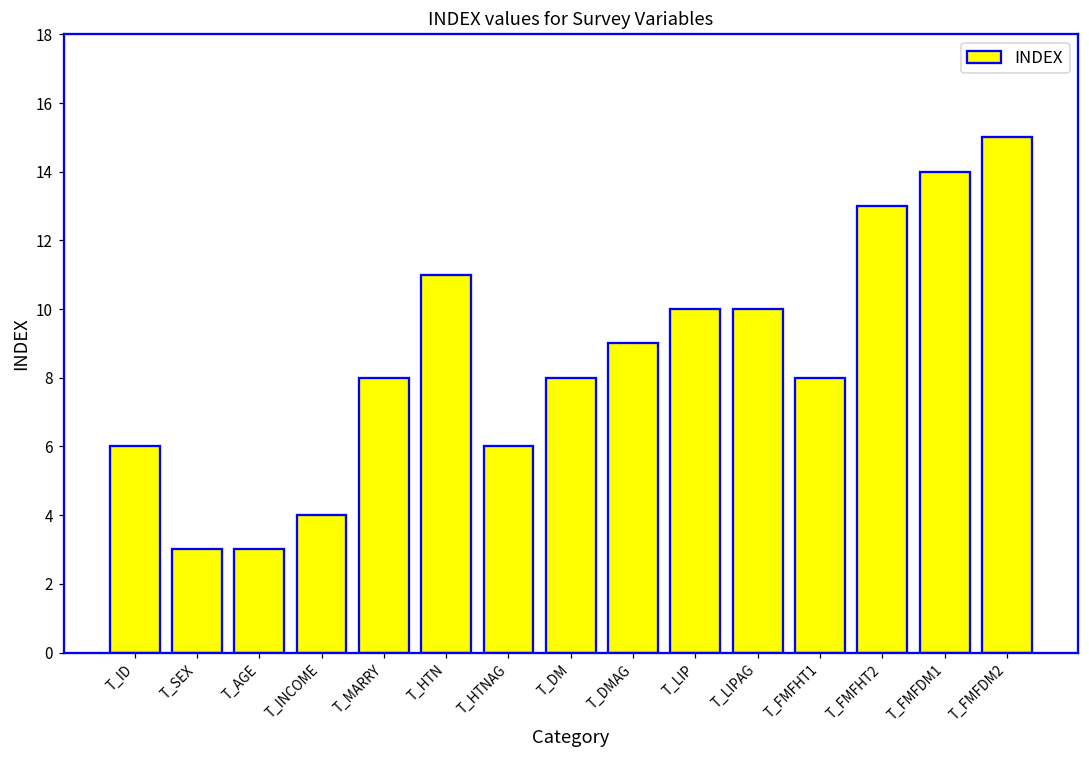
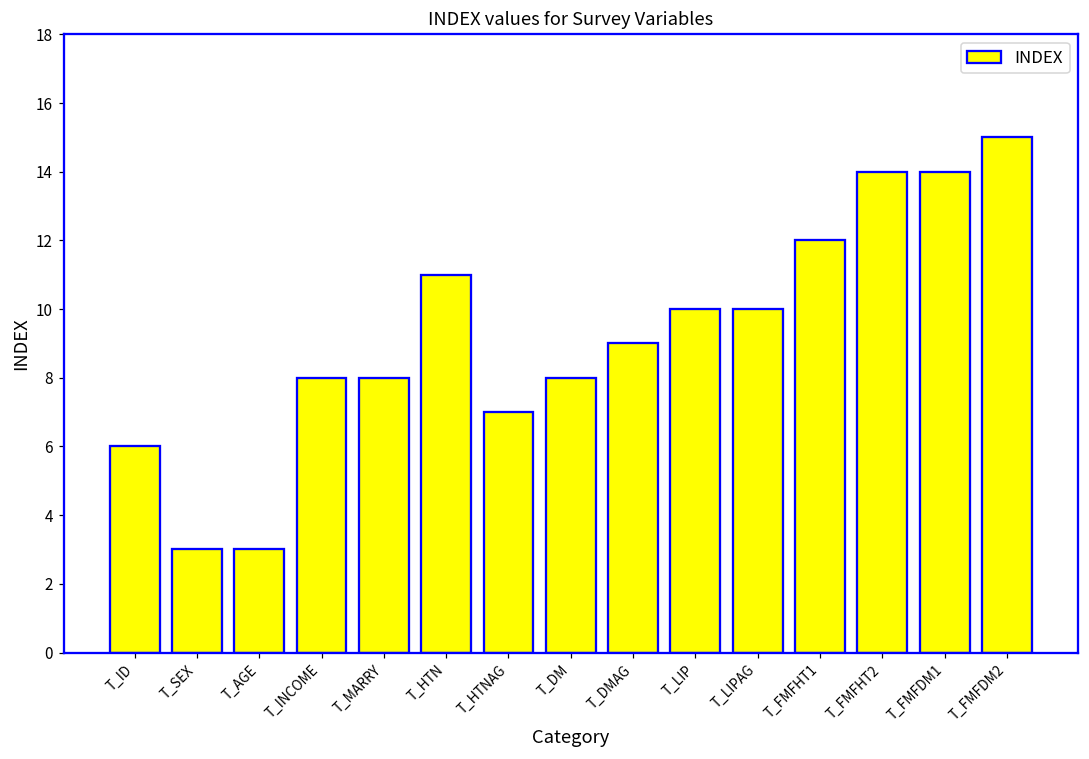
T_INCOME: 4 -> 8
T_HTNAG: 6 -> 7
T_FMFHT1: 8 -> 12
T_FMFHT2: 13 -> 14
